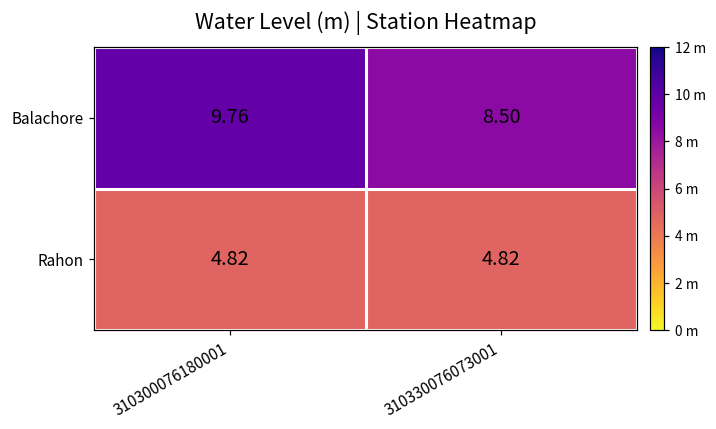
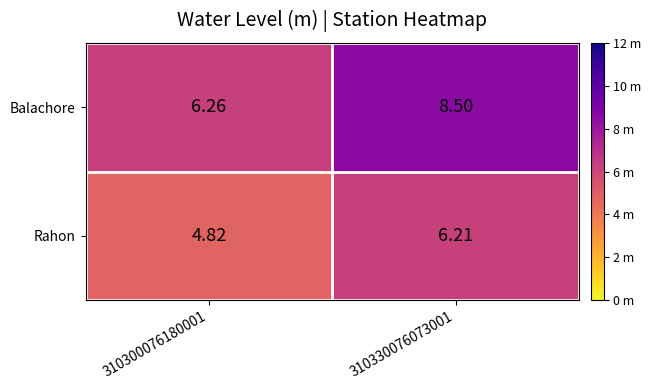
Balachore, 310300076180001: 9.76 -> 6.26
Rahon, 310330076073001: 4.82 -> 6.21
